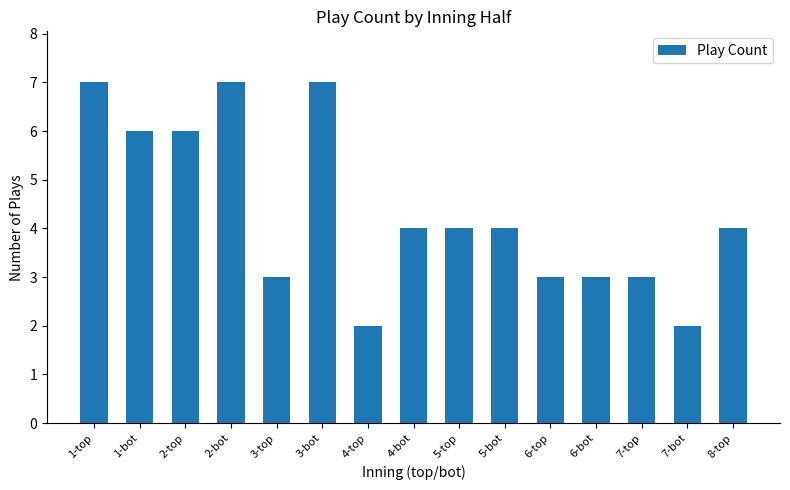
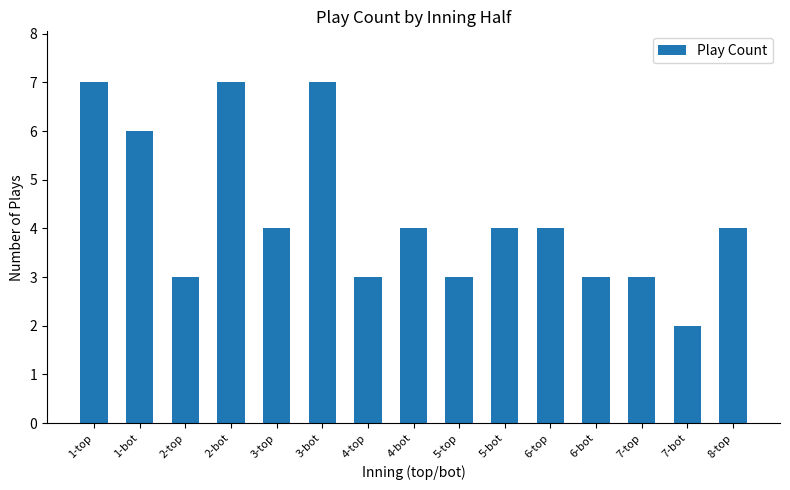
2-top: 6 -> 3
3-top: 3 -> 4
4-top: 2 -> 3
5-top: 4 -> 3
6-top: 3 -> 4
